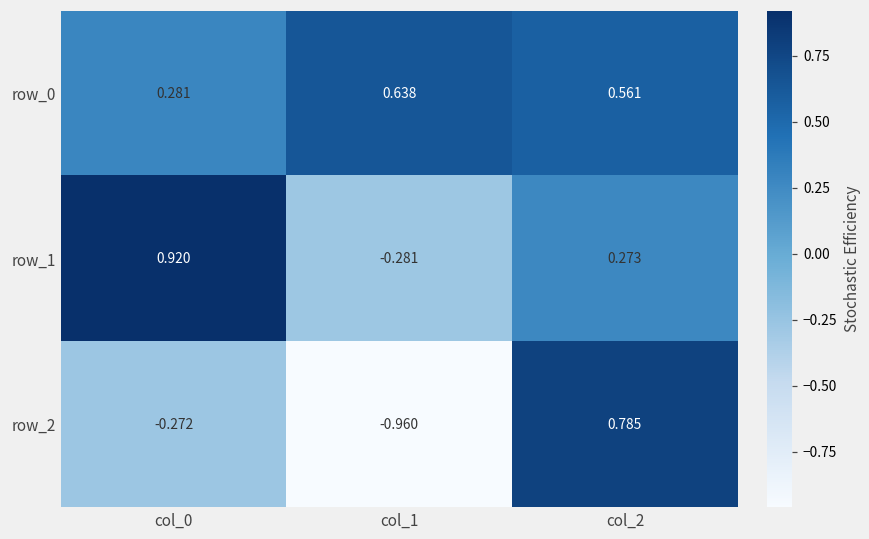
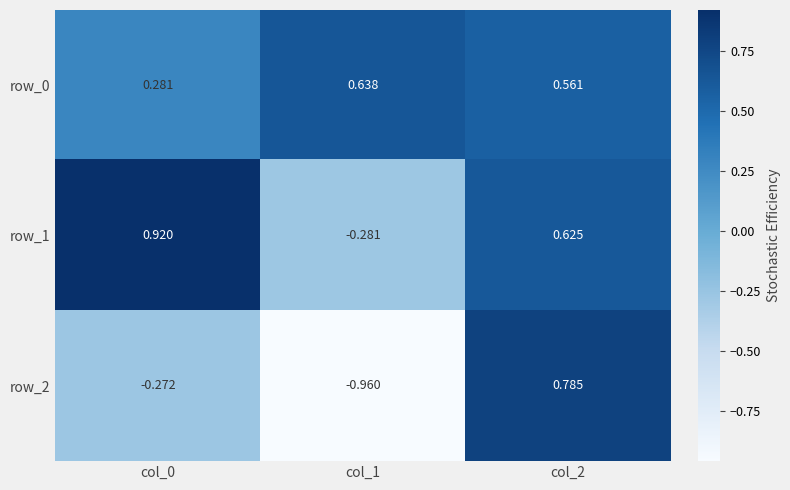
row_1, col_2: 0.273 -> 0.625
